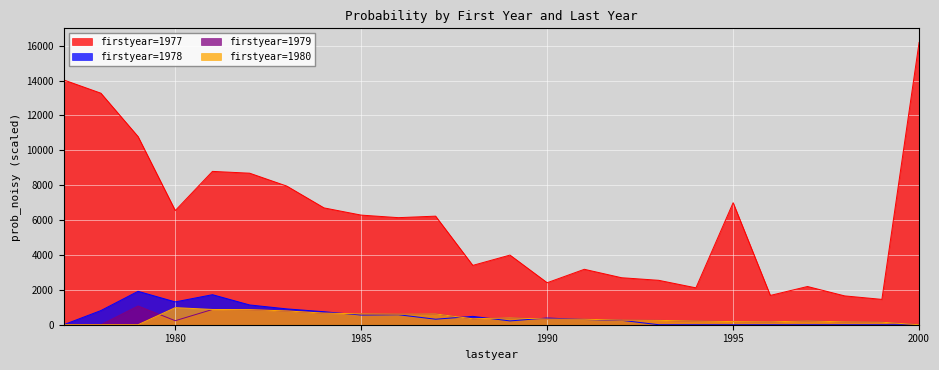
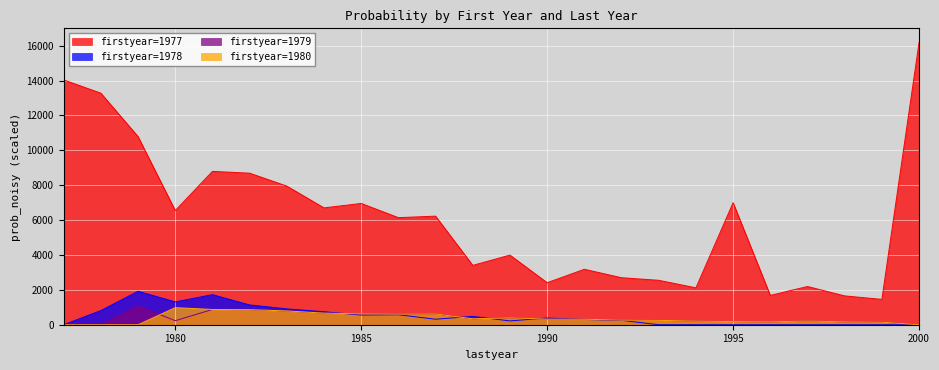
firstyear=1977, 1985: 6300 -> 7000
